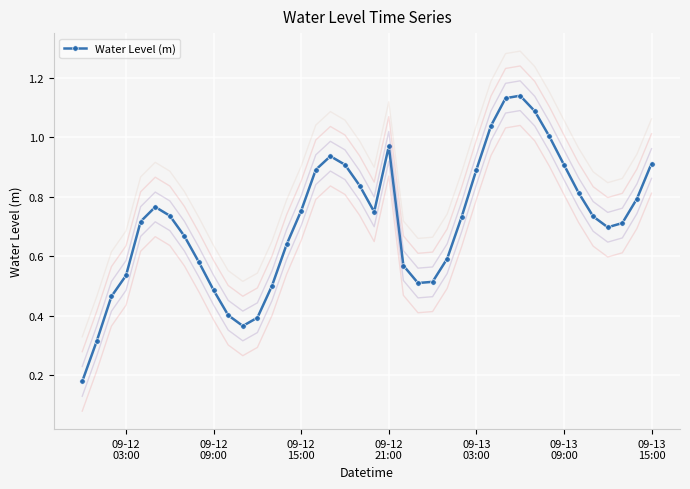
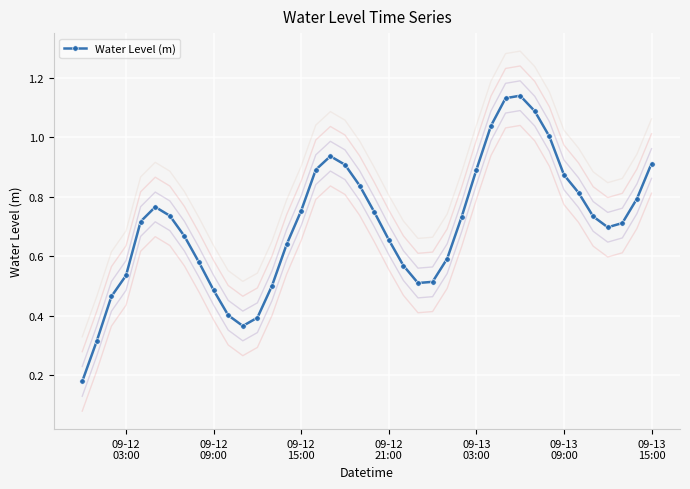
Water Level (m), 09-12 21:00: 0.97 -> 0.66
Water Level (m), 09-13 09:00: 0.91 -> 0.87
